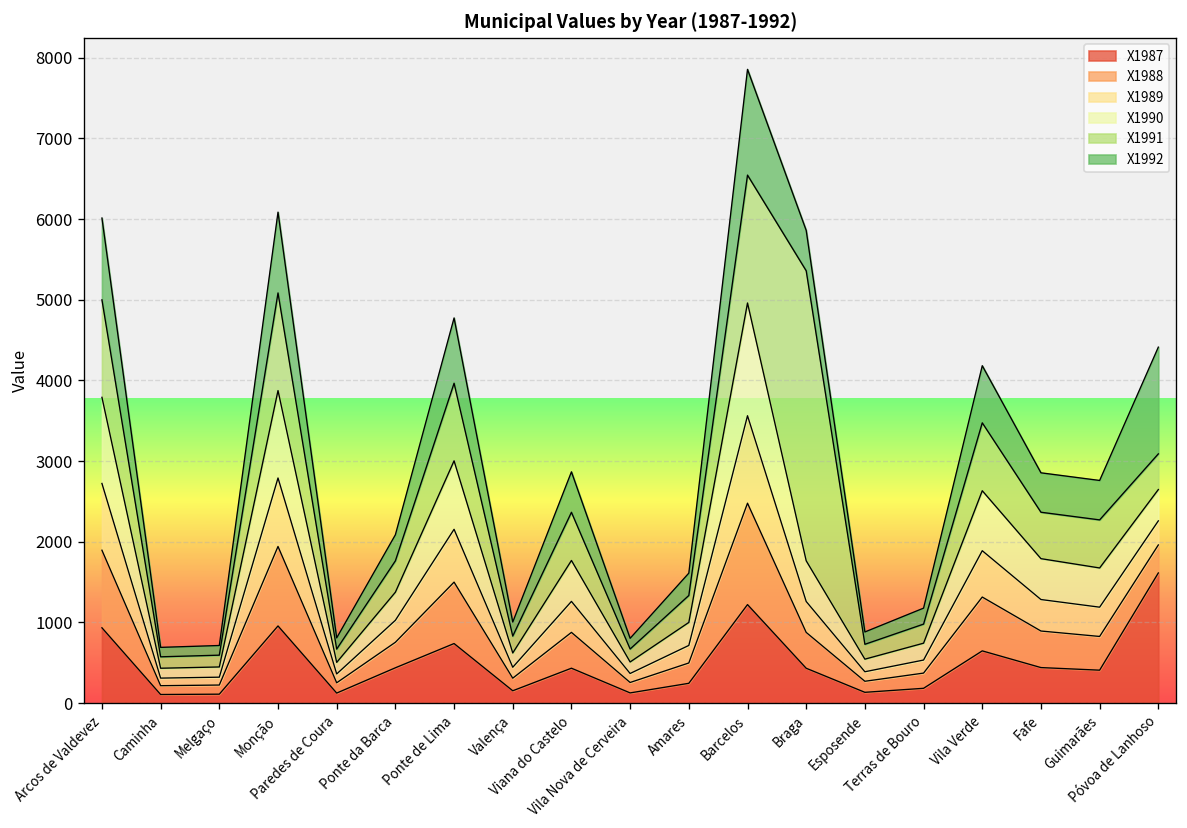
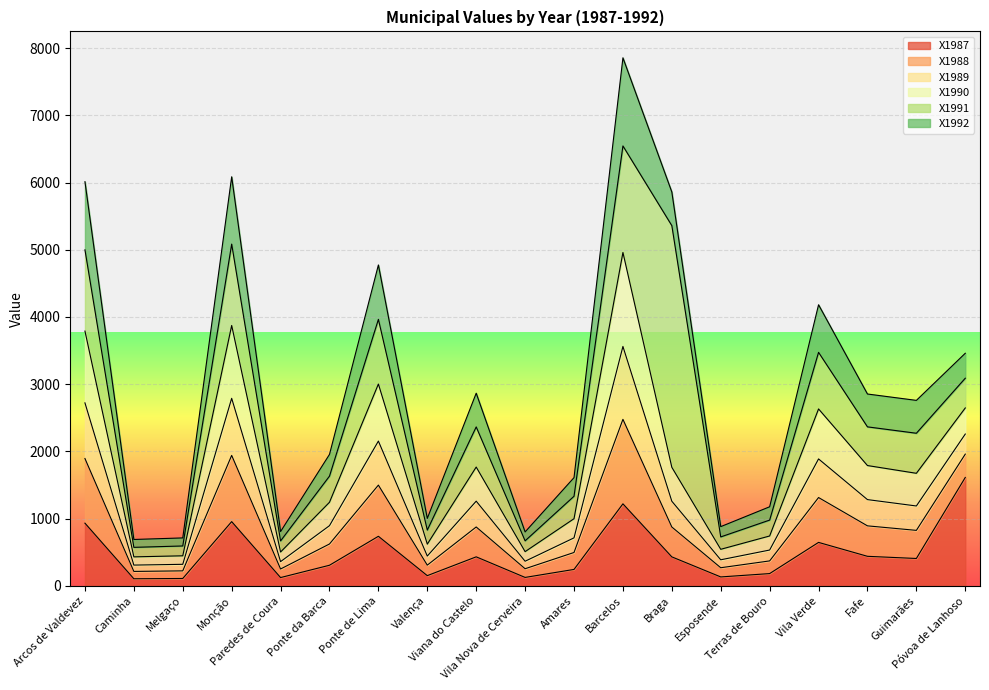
X1987, Ponte da Barca: 400 -> 300
X1992, Póvoa de Lanhoso: 1300 -> 400
